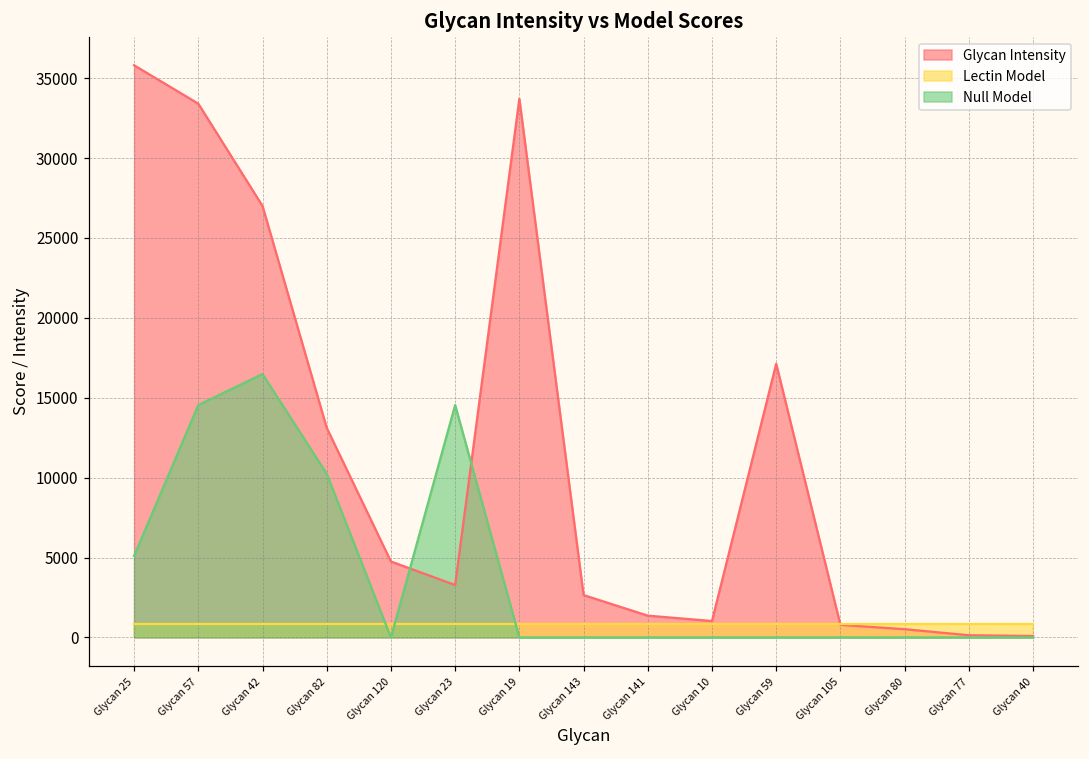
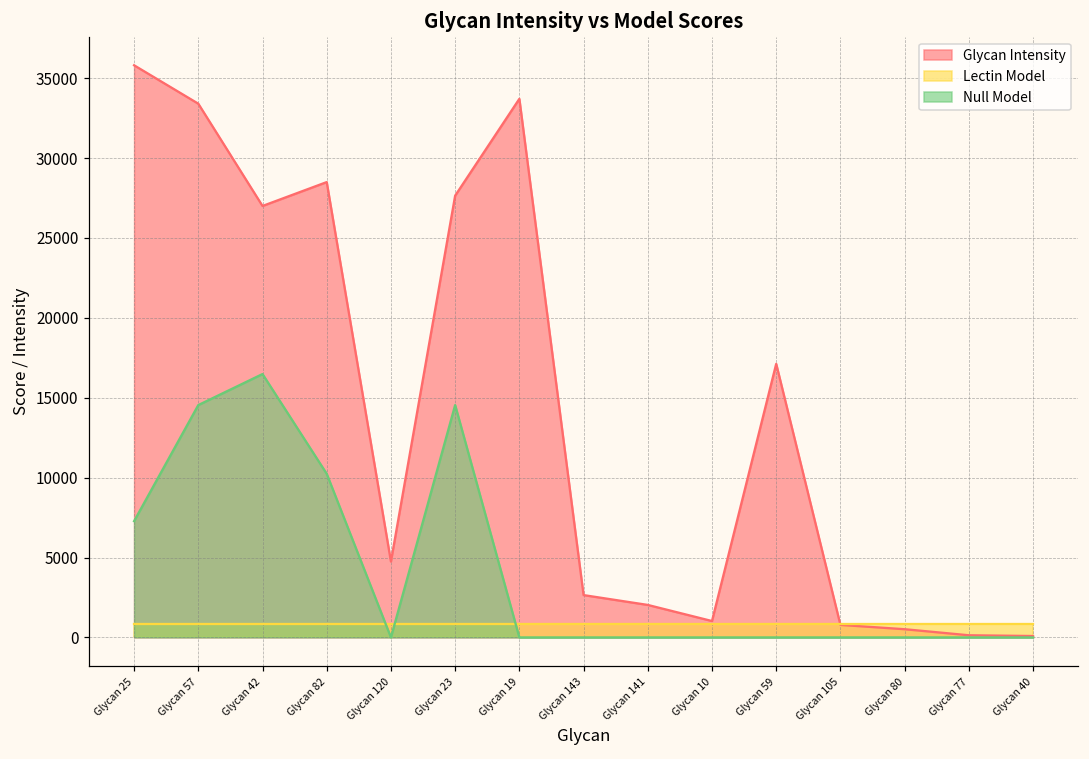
Null Model, Glycan 25: 5100 -> 7300
Glycan Intensity, Glycan 82: 13100 -> 28500
Glycan Intensity, Glycan 23: 3300 -> 27600
Glycan Intensity, Glycan 141: 1400 -> 2000
